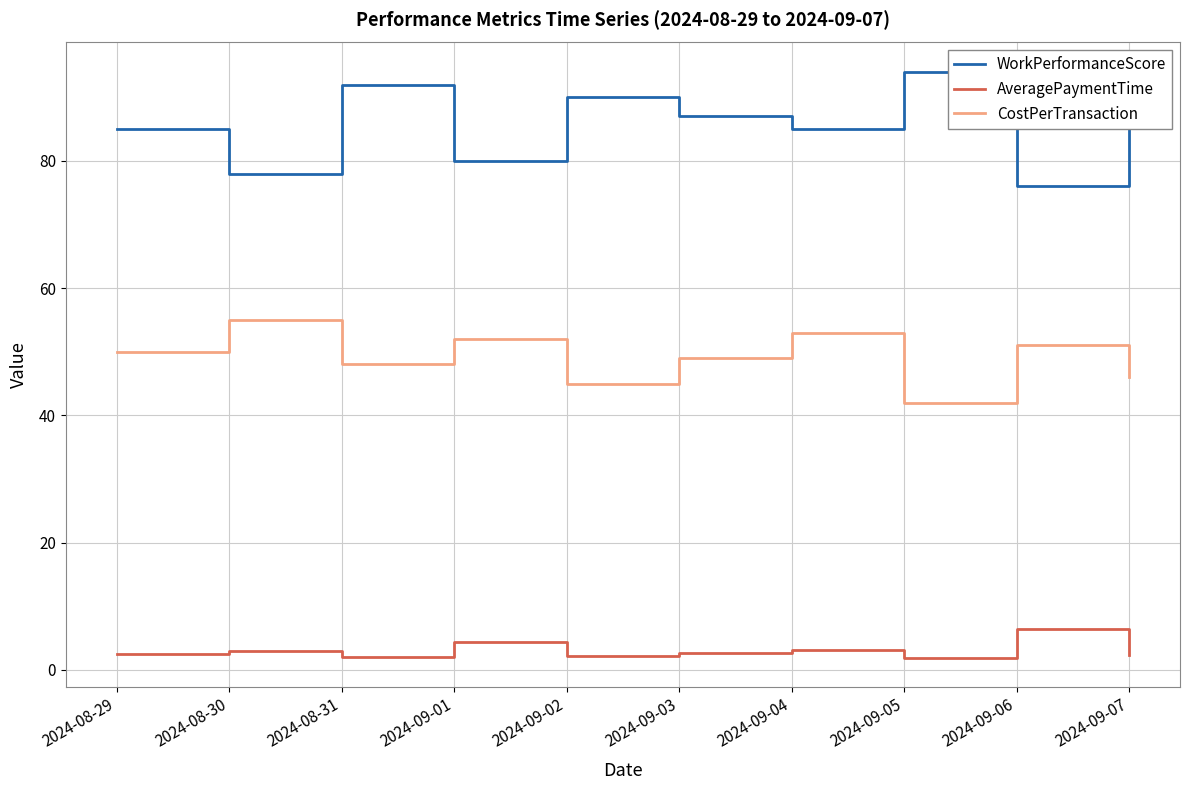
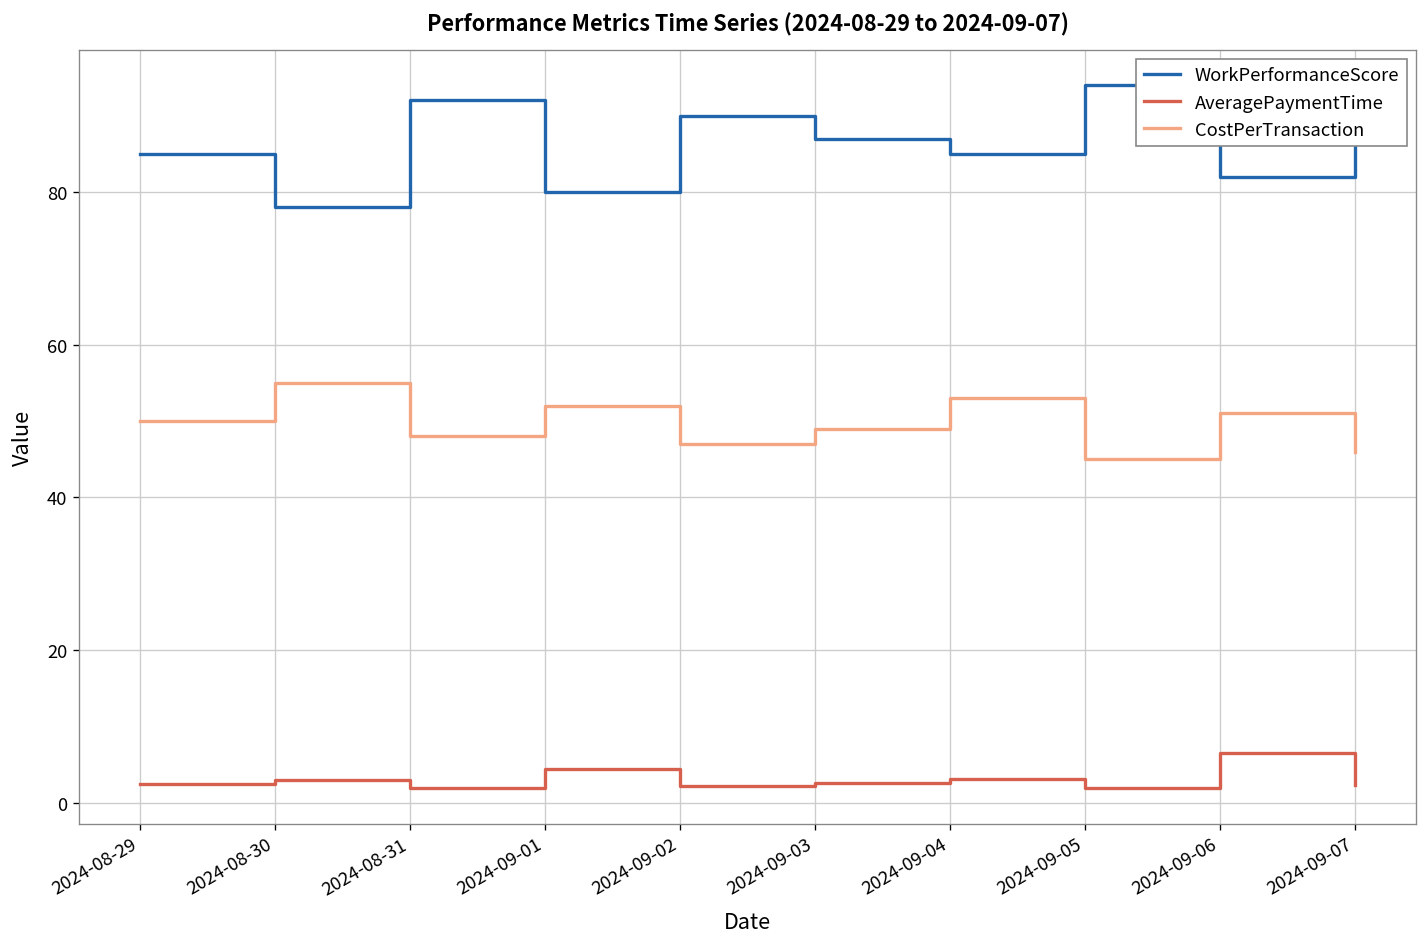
CostPerTransaction, 2024-09-02: 45 -> 47
CostPerTransaction, 2024-09-05: 42 -> 45
WorkPerformanceScore, 2024-09-06: 76 -> 82
